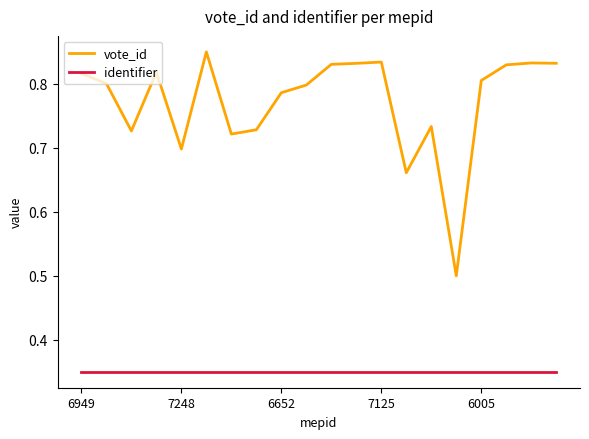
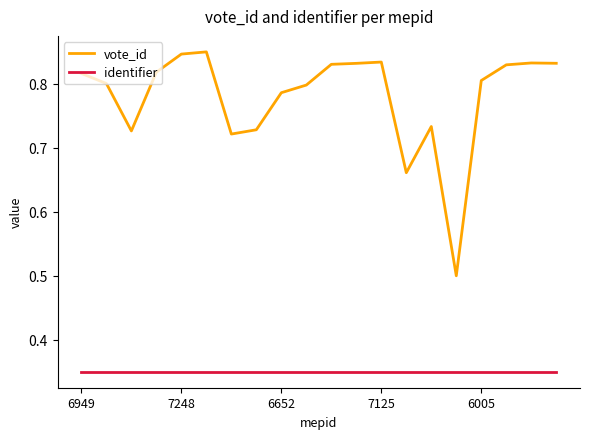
vote_id, 7248: 0.70 -> 0.85
